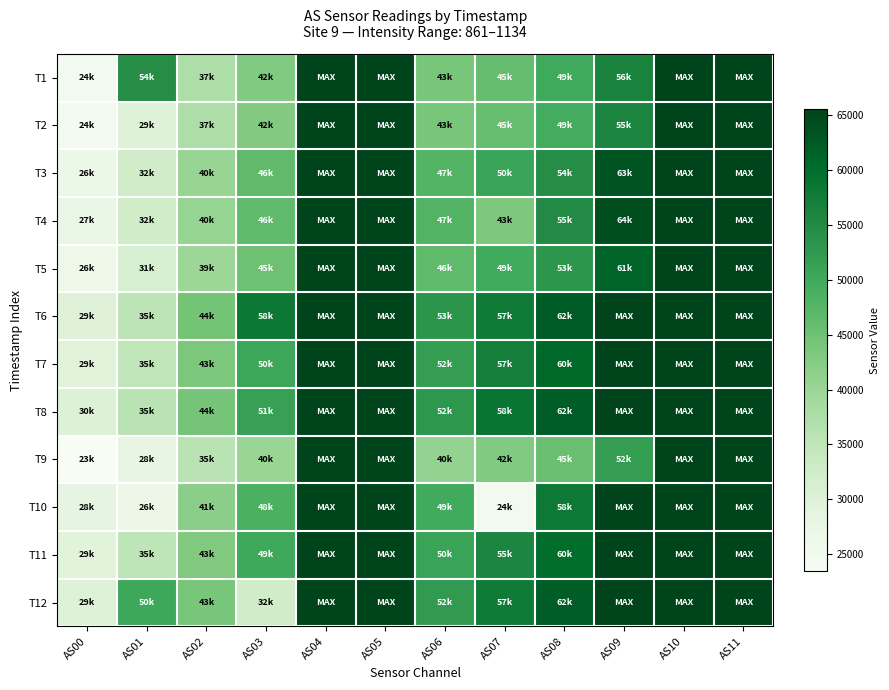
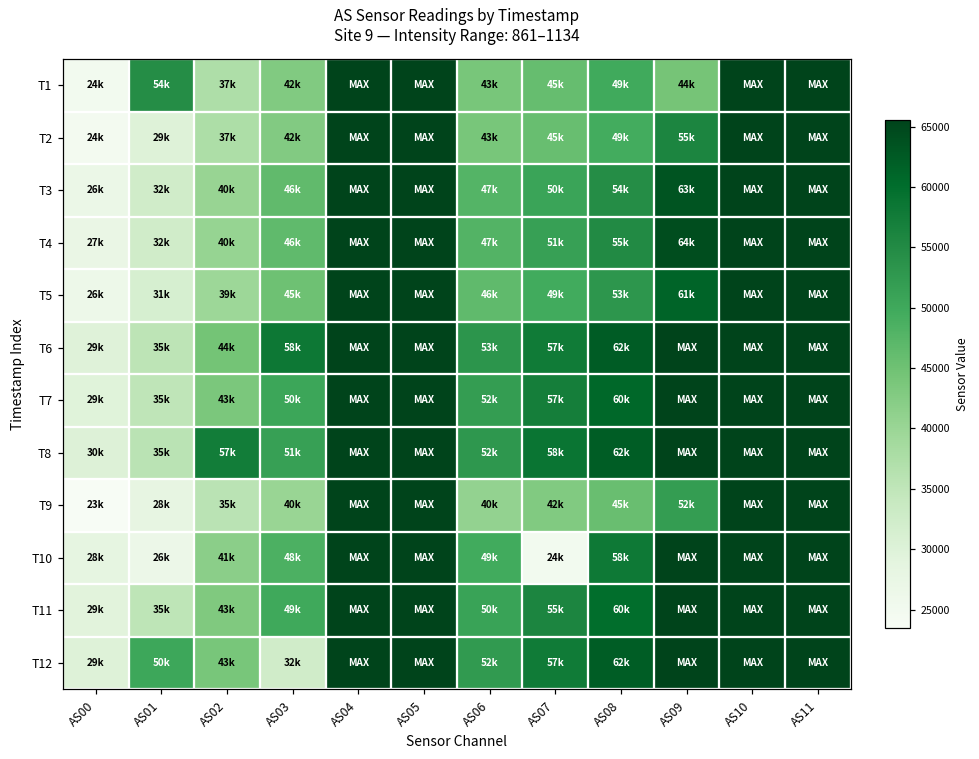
T1, AS09: 56k -> 44k
T4, AS07: 43k -> 51k
T8, AS02: 44k -> 57k
